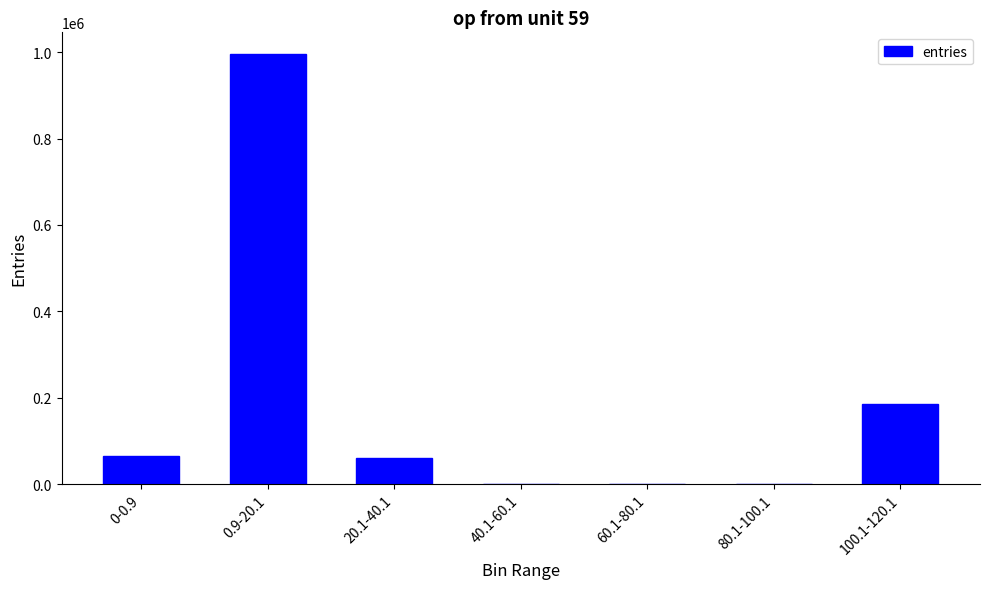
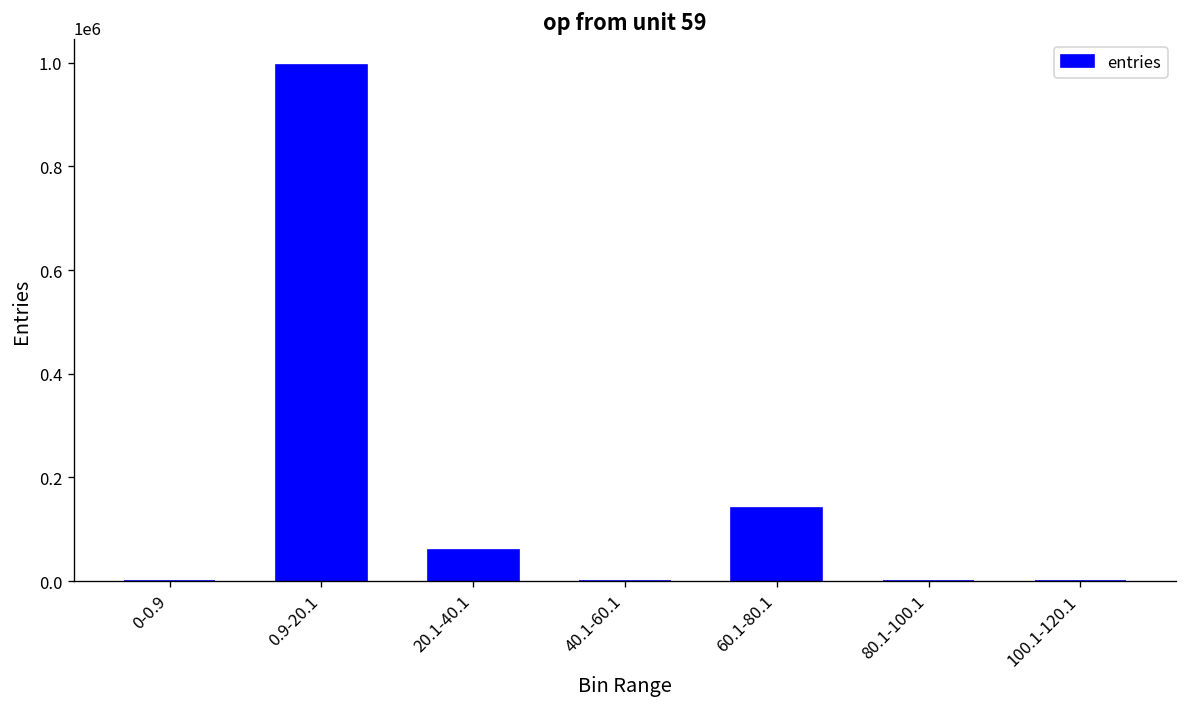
0-0.9: 60000 -> 0
60.1-80.1: 0 -> 140000
100.1-120.1: 190000 -> 0
